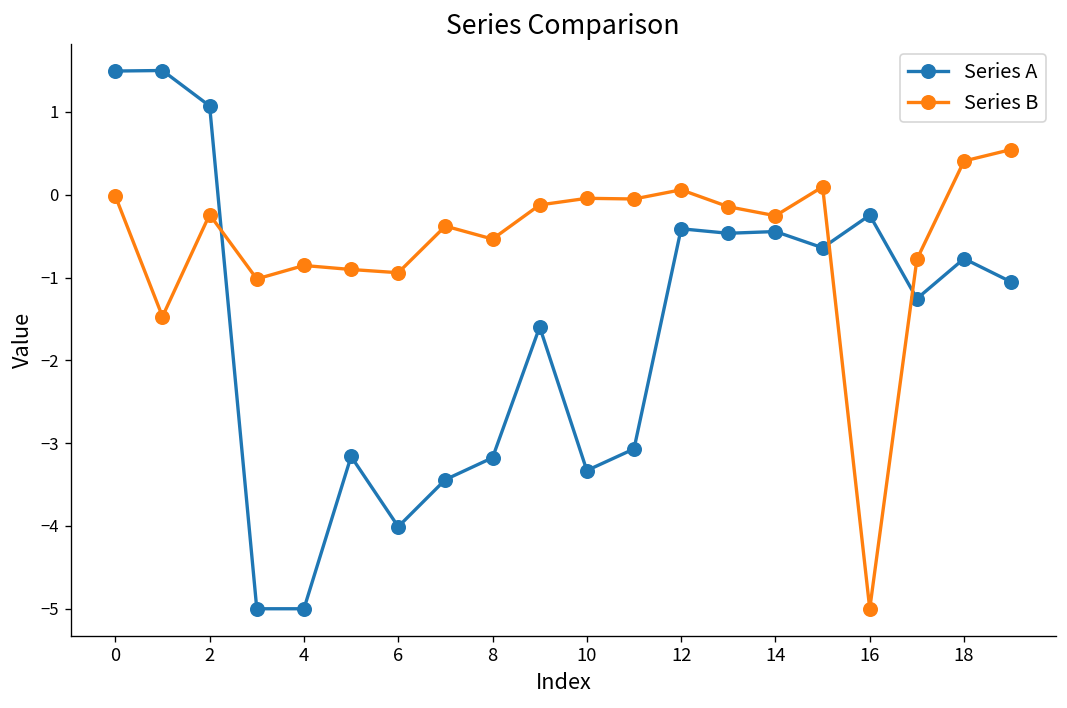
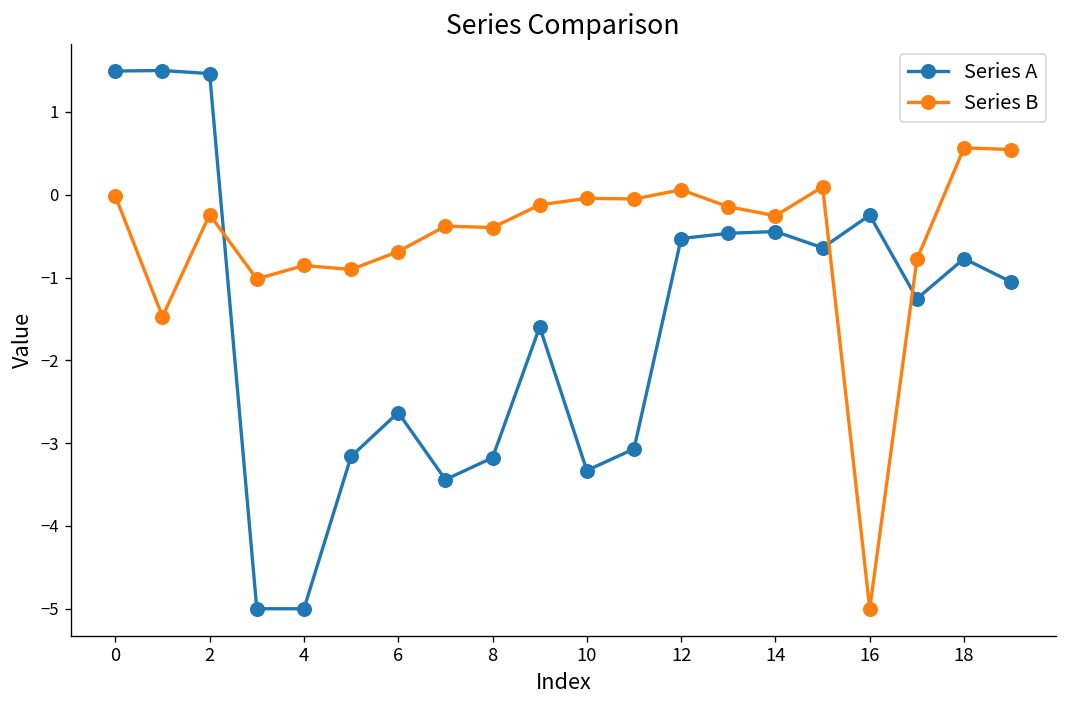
Series A, 2: 1.1 -> 1.5
Series A, 6: -4.0 -> -2.6
Series B, 6: -0.9 -> -0.7
Series B, 8: -0.5 -> -0.4
Series A, 12: -0.4 -> -0.5
Series B, 18: 0.4 -> 0.6
